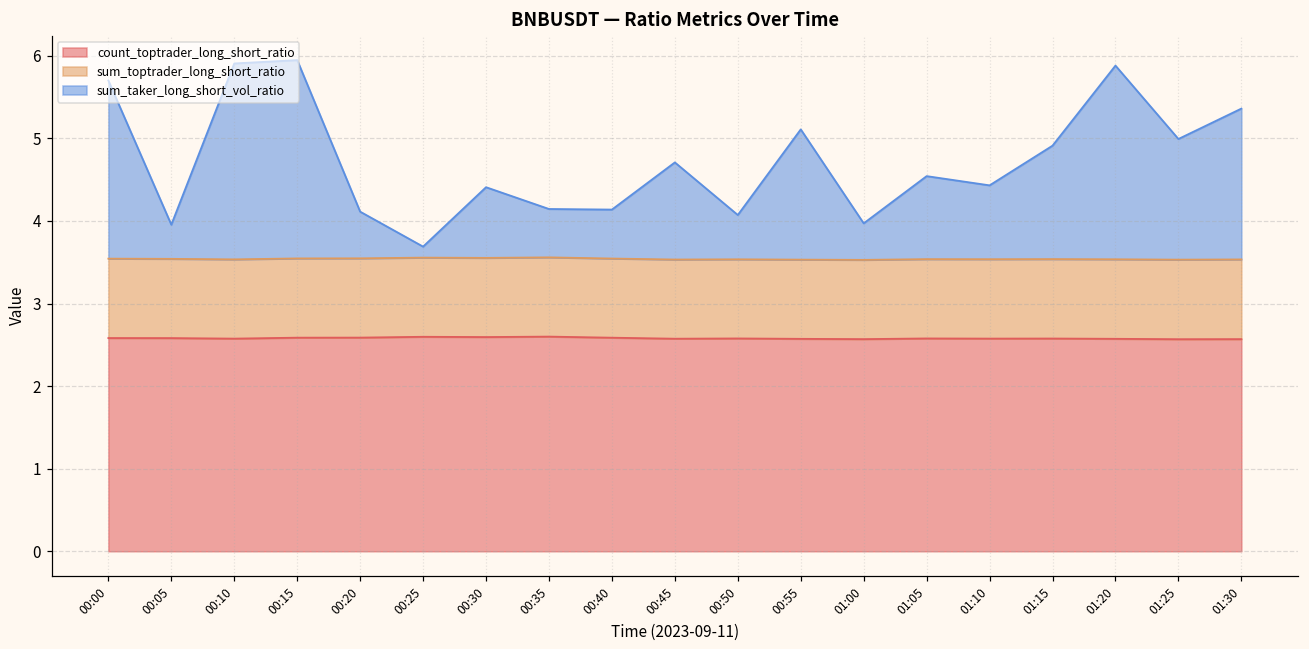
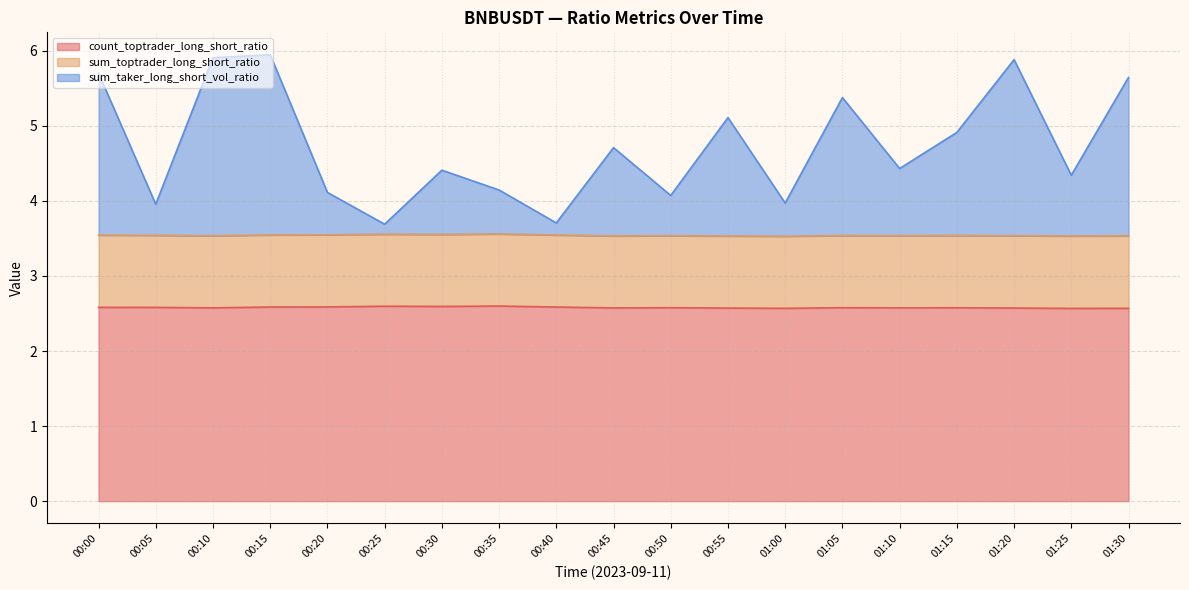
sum_taker_long_short_vol_ratio, 00:40: 0.6 -> 0.2
sum_taker_long_short_vol_ratio, 01:05: 1.0 -> 1.8
sum_taker_long_short_vol_ratio, 01:25: 1.5 -> 0.8
sum_taker_long_short_vol_ratio, 01:30: 1.8 -> 2.1
